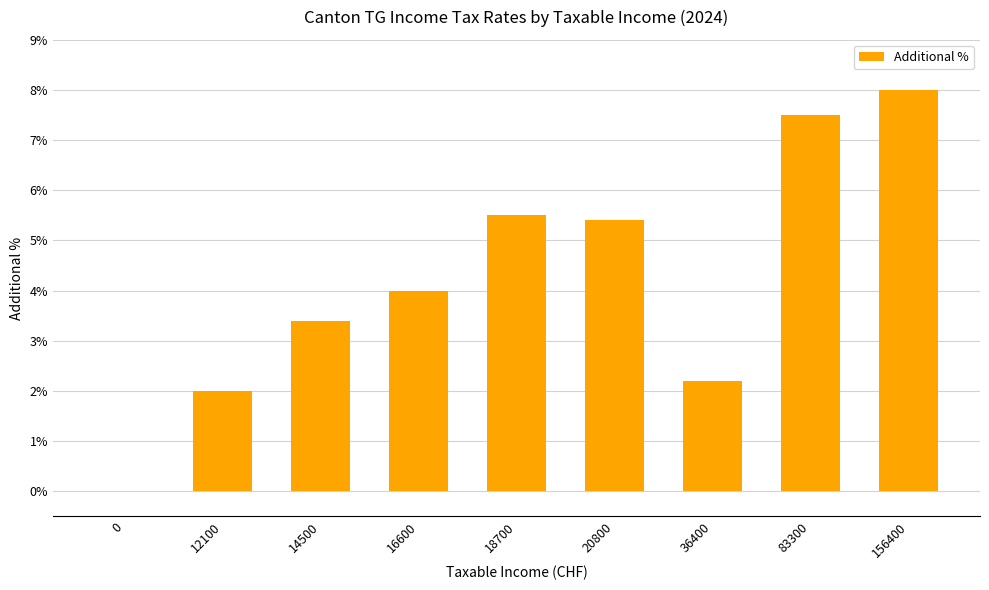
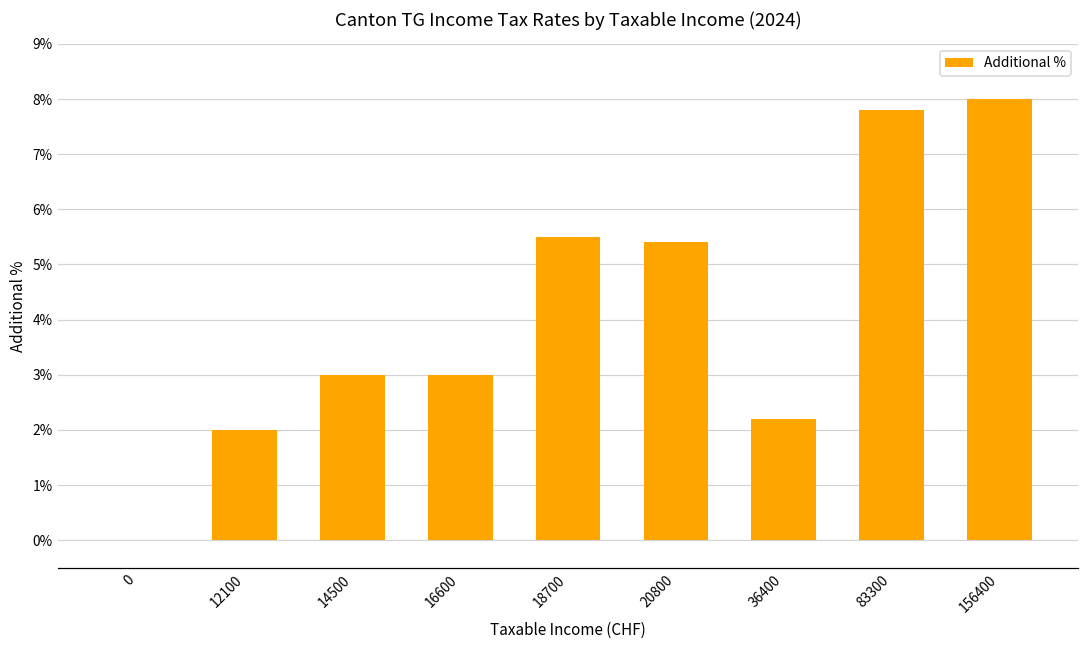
14500: 3.4% -> 3.0%
16600: 4% -> 3%
83300: 7.5% -> 7.8%
